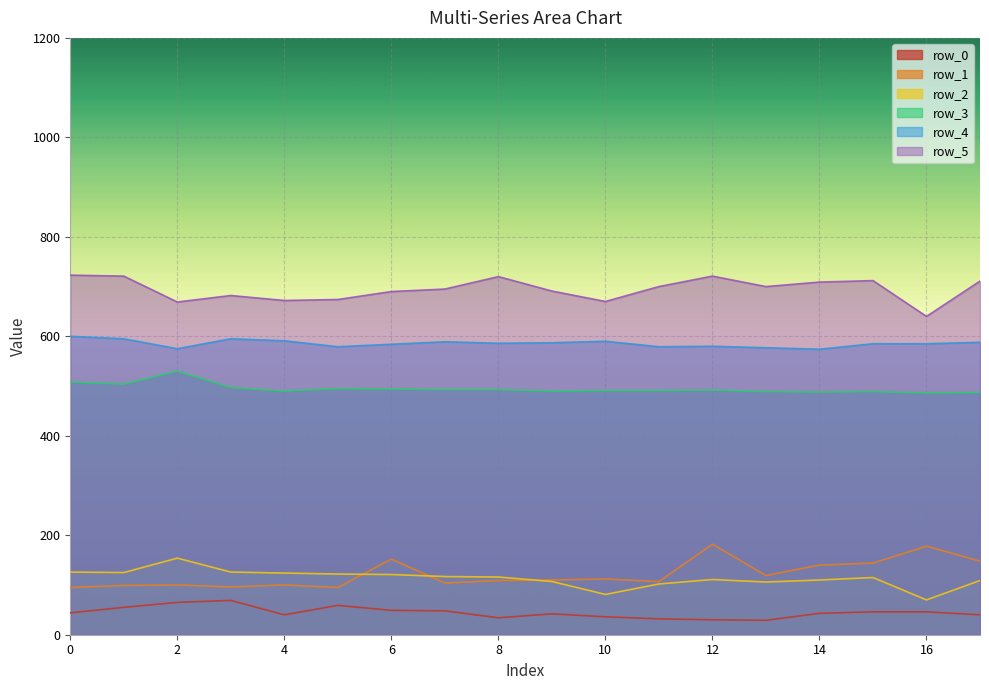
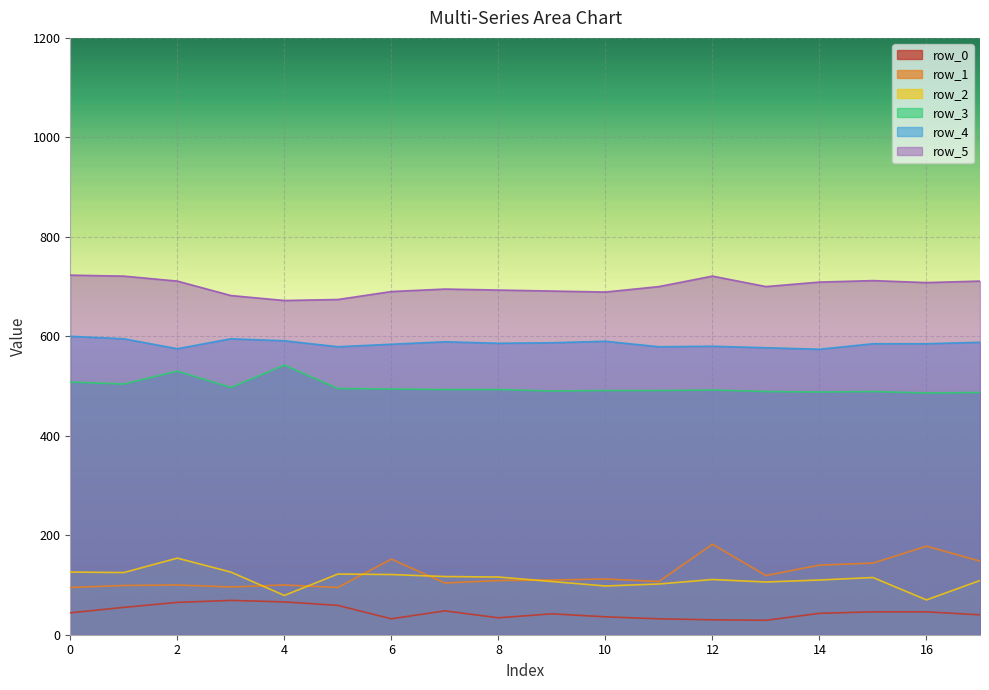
row_5, 2: 670 -> 710
row_0, 4: 40 -> 70
row_2, 4: 120 -> 80
row_3, 4: 490 -> 540
row_0, 6: 50 -> 30
row_5, 8: 720 -> 690
row_2, 10: 80 -> 100
row_5, 10: 670 -> 690
row_5, 16: 640 -> 710
